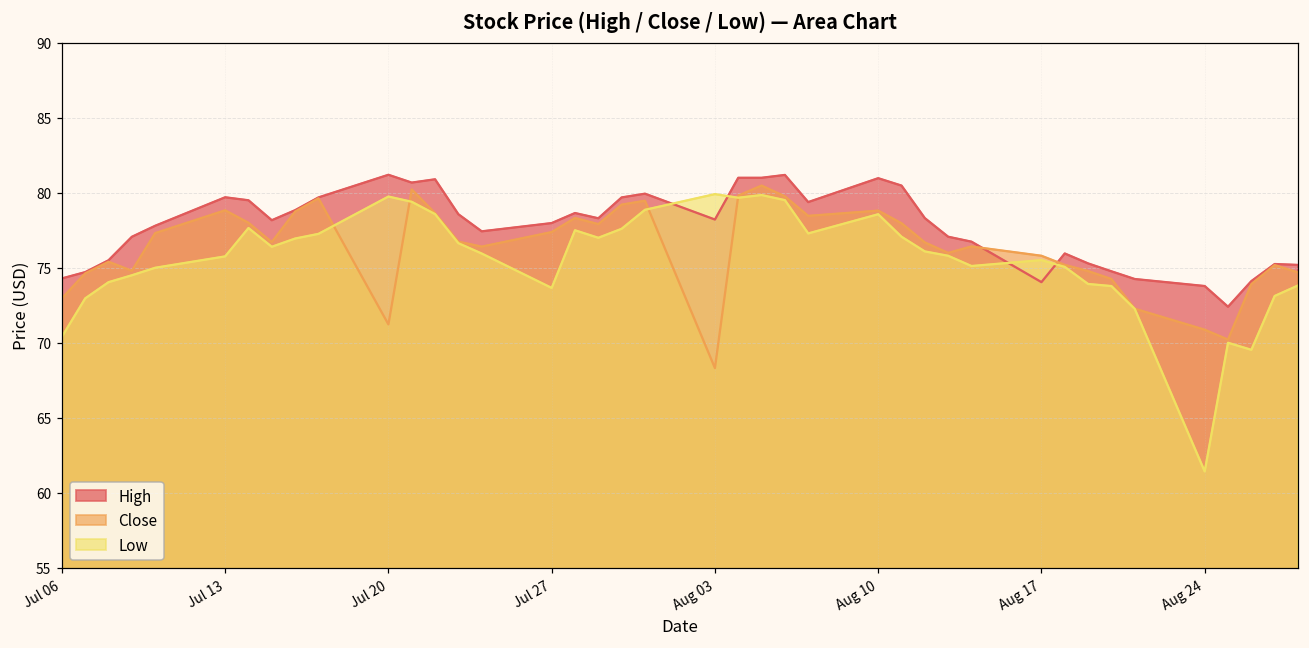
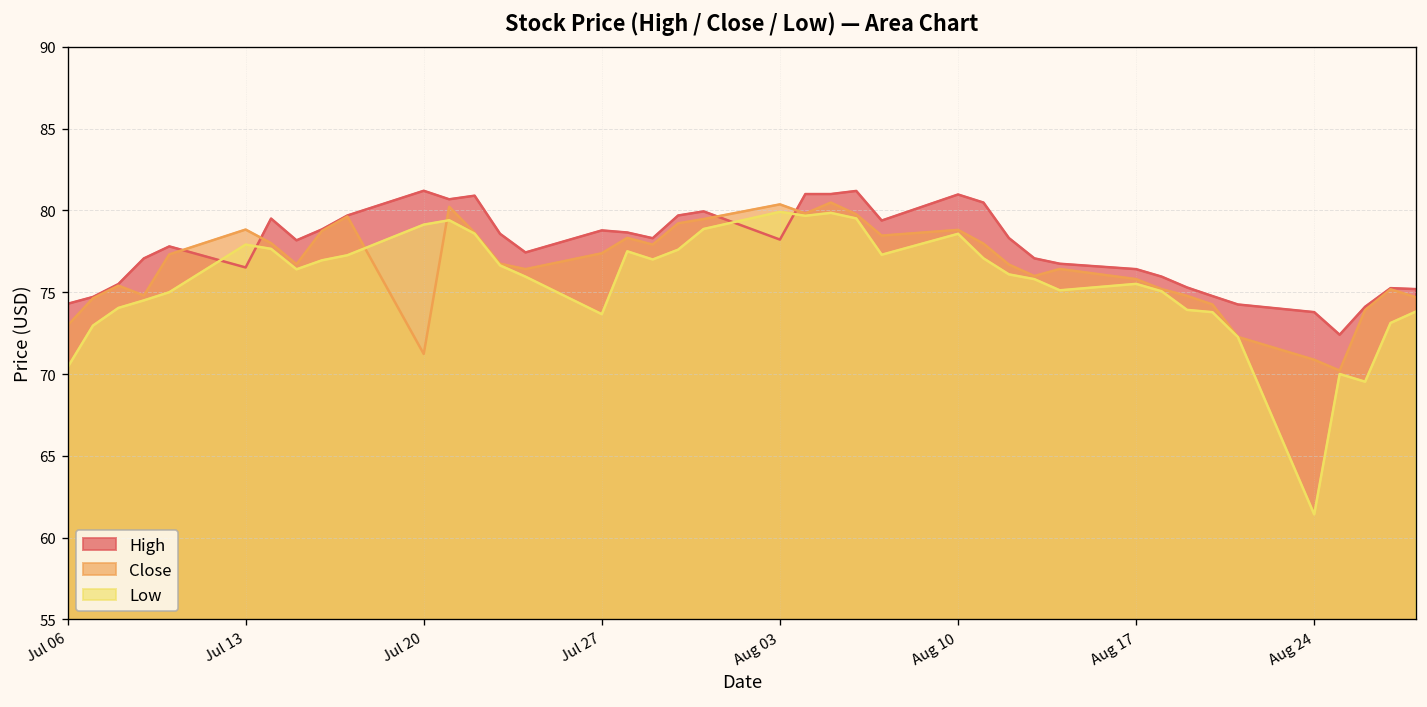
High, Jul 13: 79.7 -> 76.5
Low, Jul 13: 75.8 -> 77.9
Low, Jul 20: 79.7 -> 79.1
High, Jul 27: 78.0 -> 78.8
Close, Aug 03: 68.3 -> 80.4
High, Aug 17: 74.0 -> 76.4
